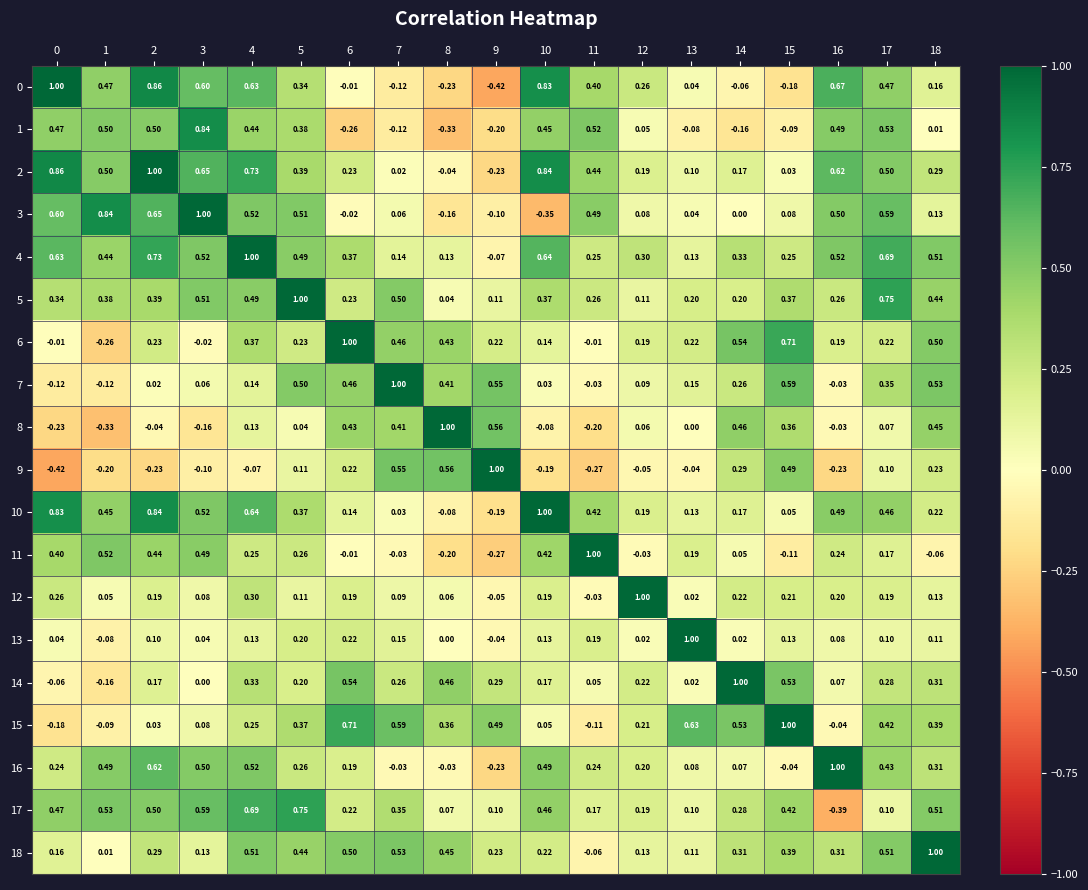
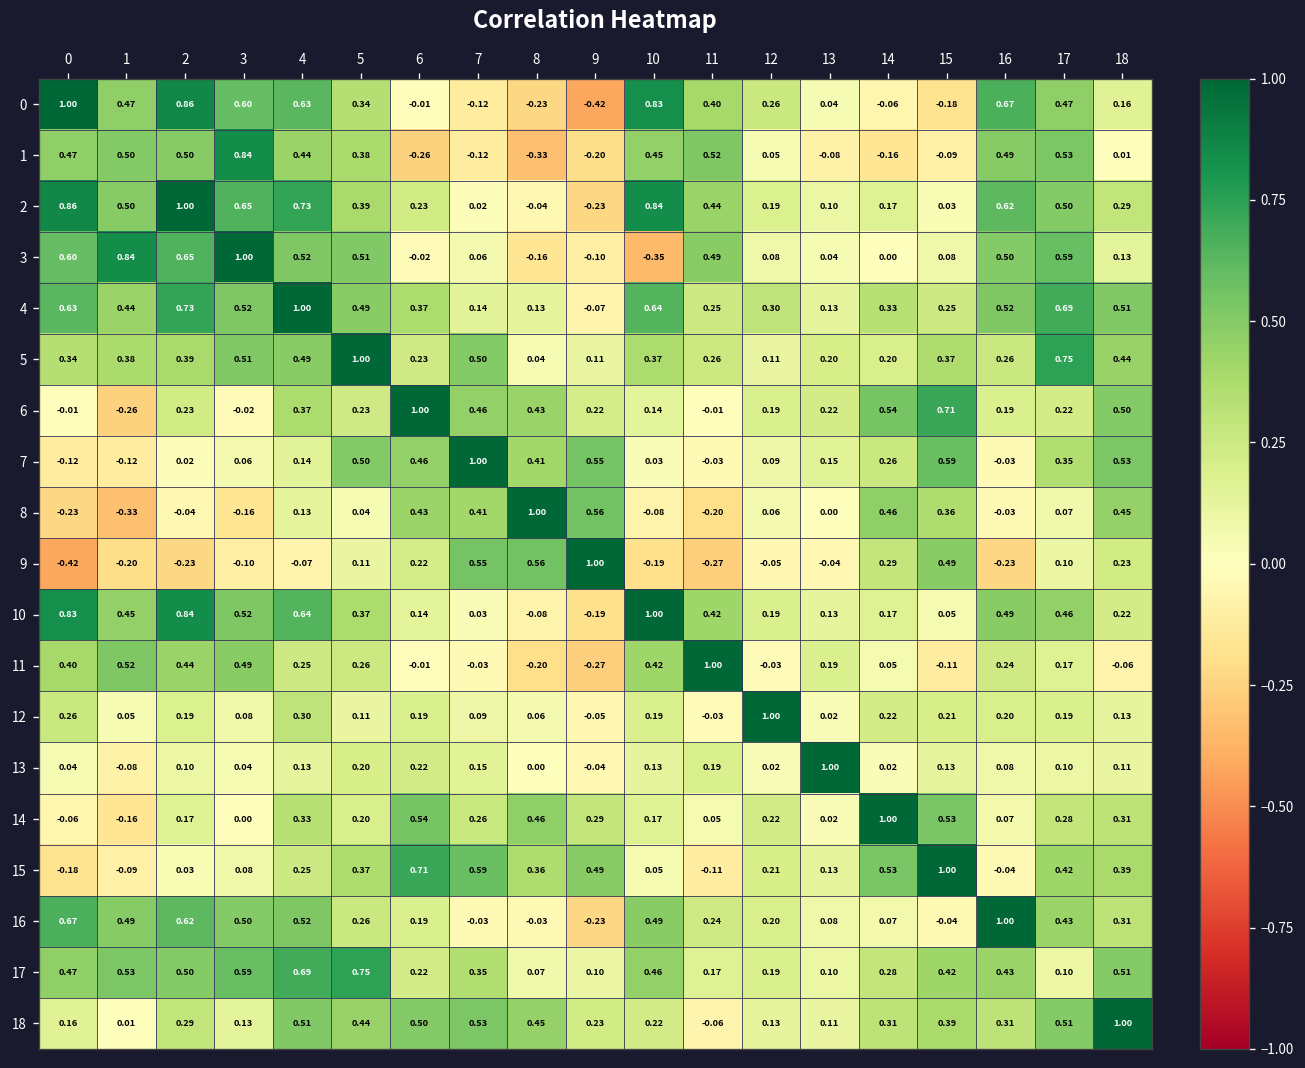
15, 13: 0.63 -> 0.13
16, 0: 0.24 -> 0.67
17, 16: -0.39 -> 0.43
